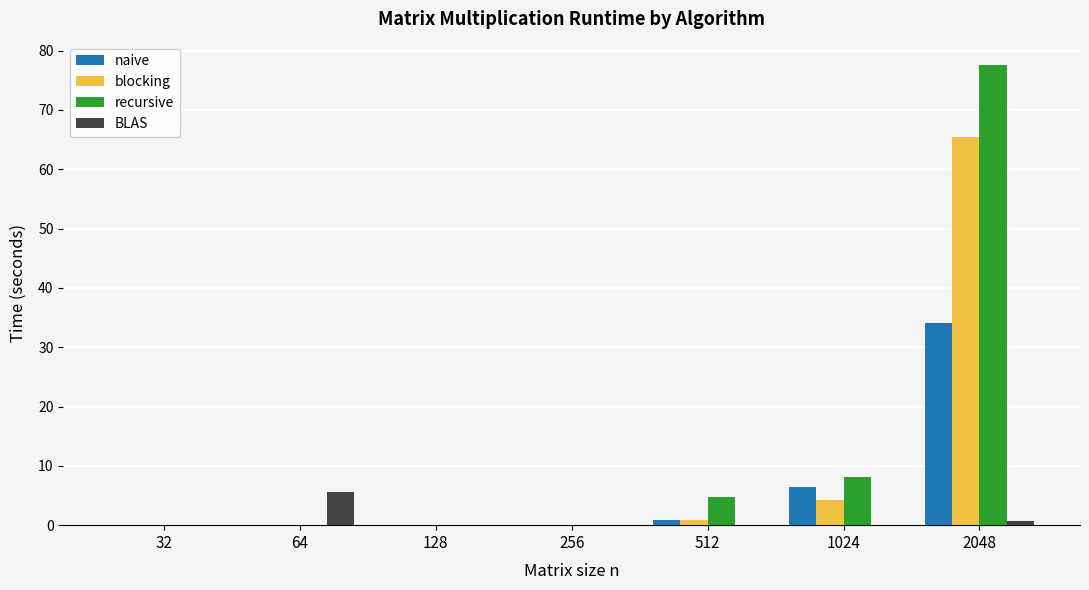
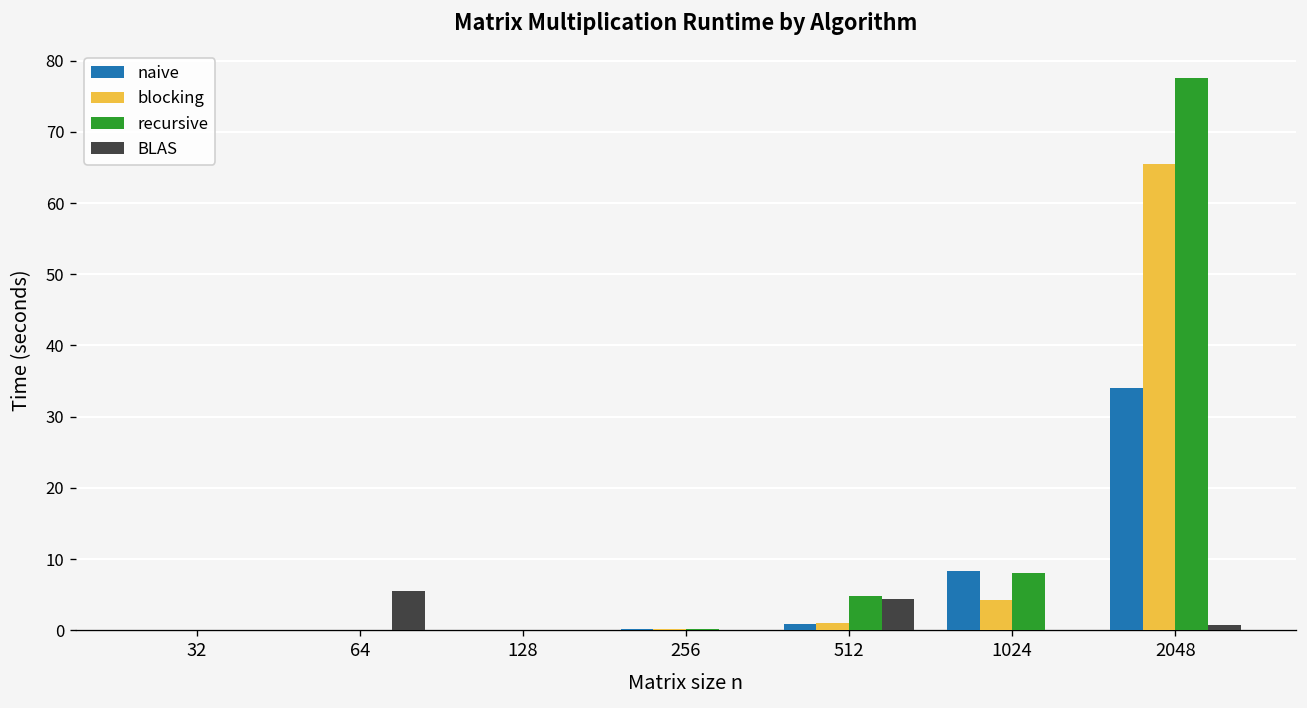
BLAS, 512: 0 -> 4
naive, 1024: 7 -> 8
